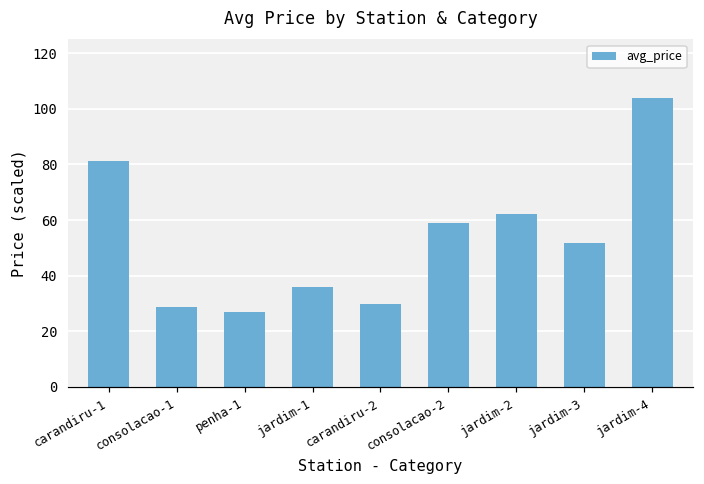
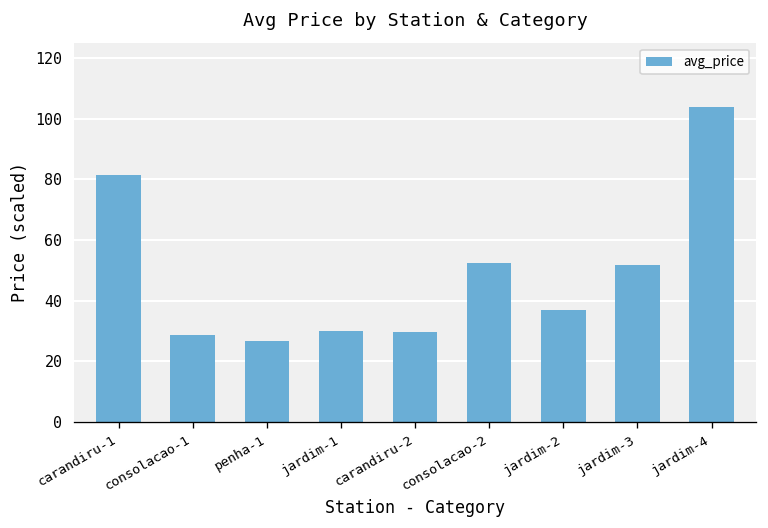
jardim-1: 36 -> 30
consolacao-2: 59 -> 52
jardim-2: 62 -> 37
